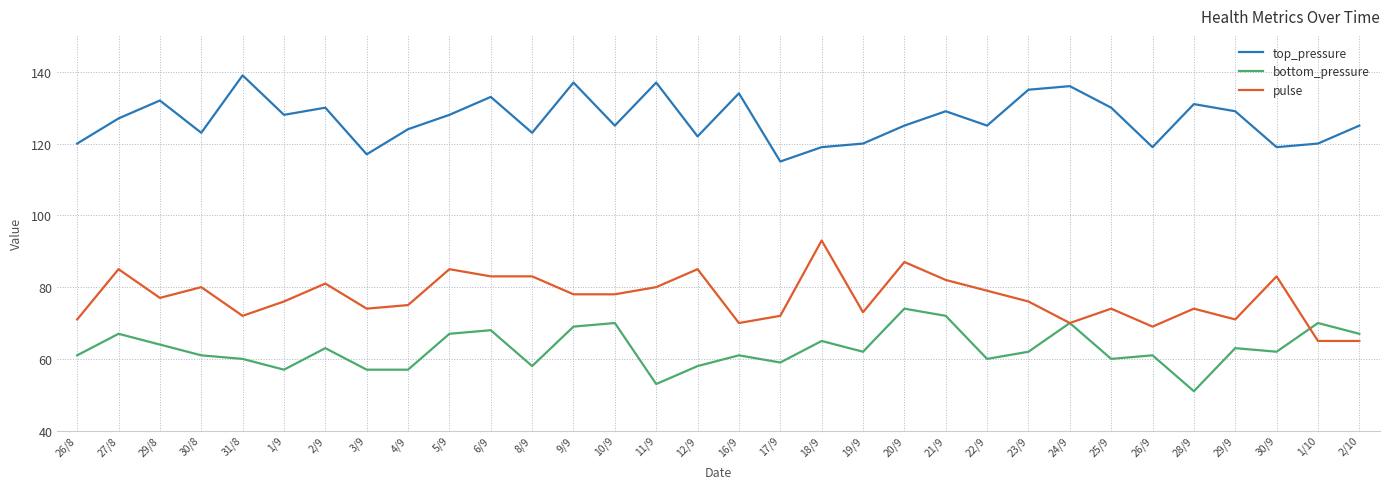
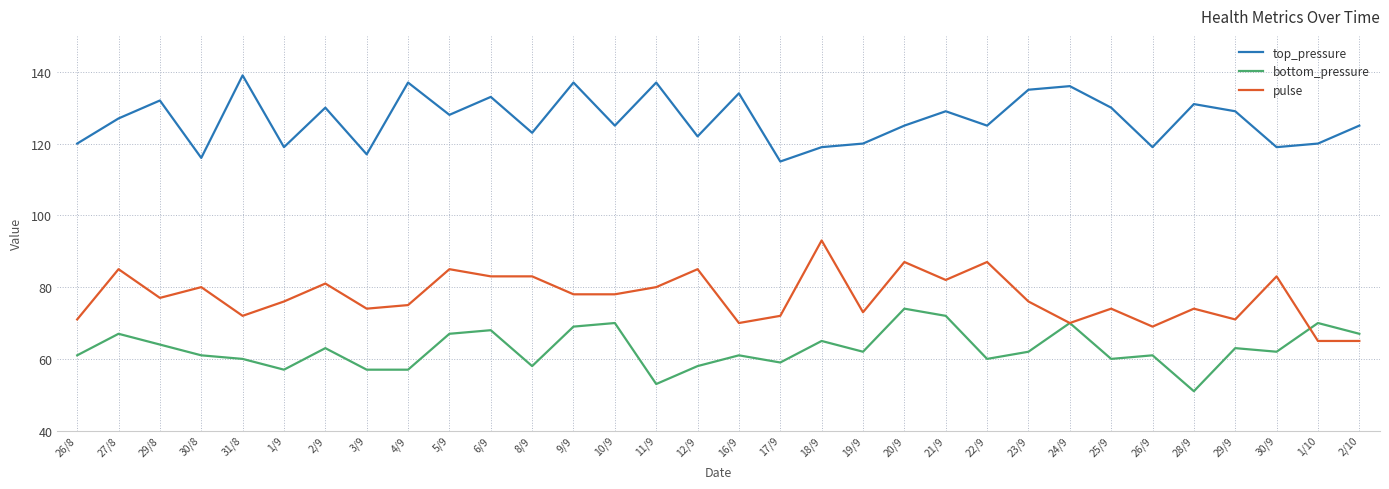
top_pressure, 30/8: 123 -> 116
top_pressure, 1/9: 128 -> 119
top_pressure, 4/9: 124 -> 137
pulse, 22/9: 79 -> 87
